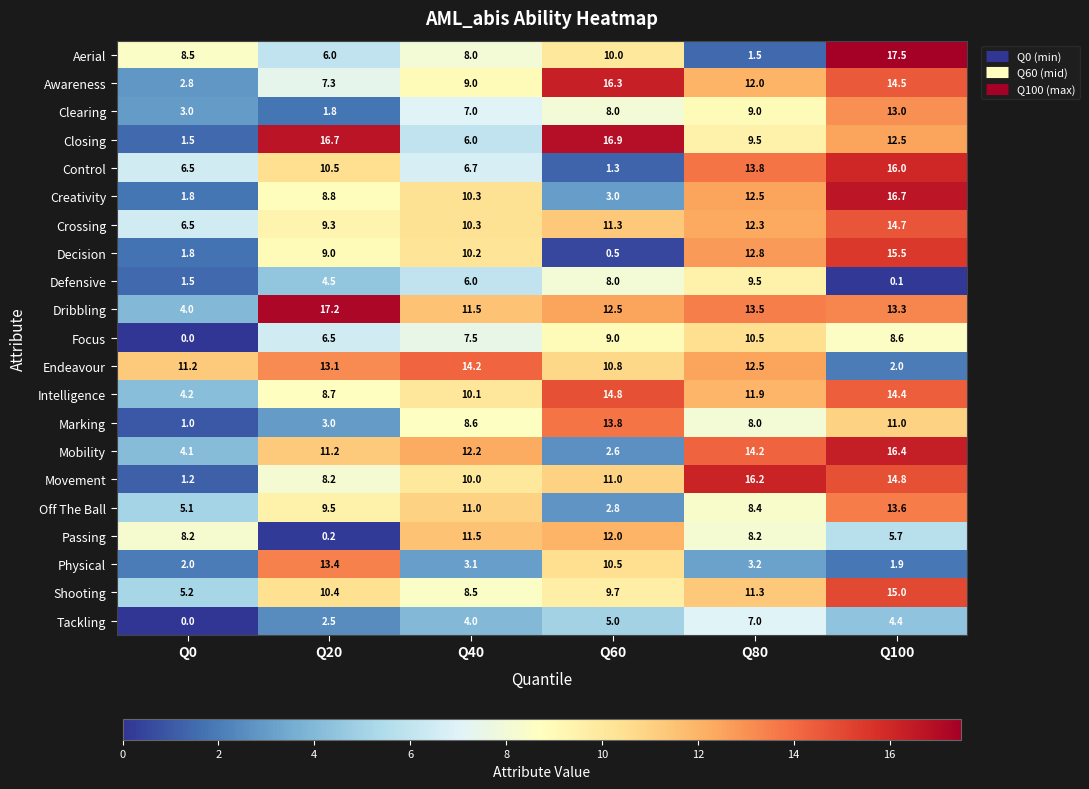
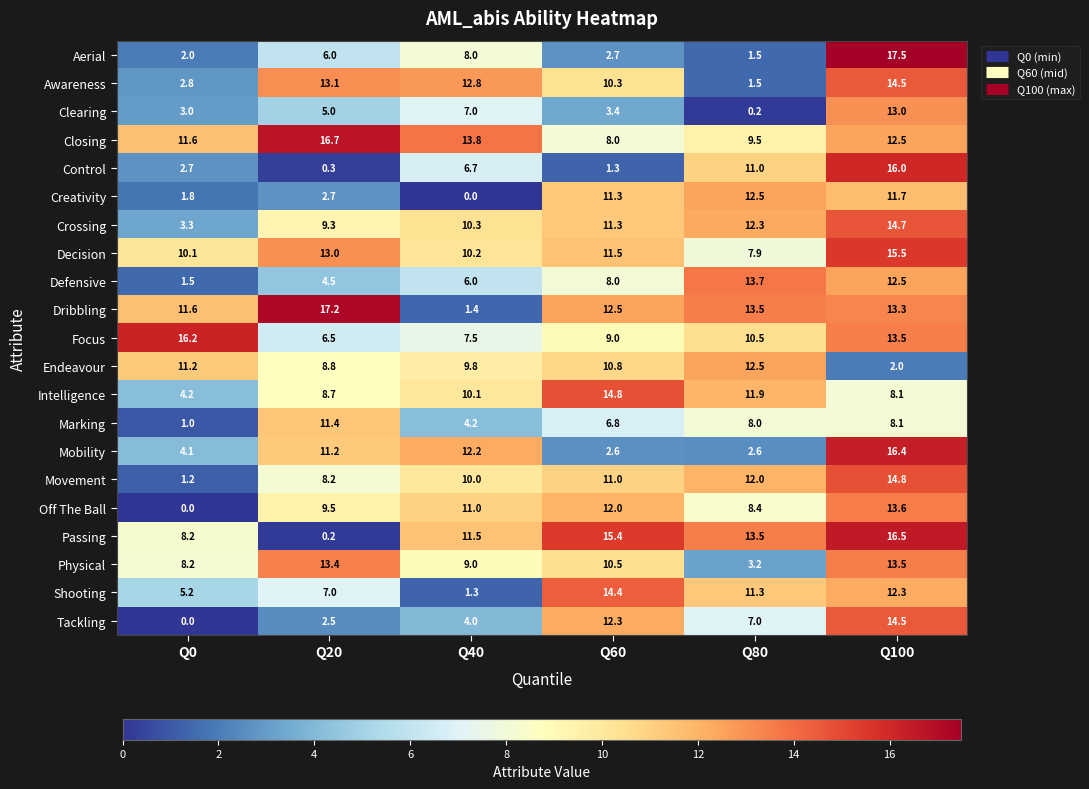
Aerial, Q0: 8.5 -> 2.0
Aerial, Q60: 10.0 -> 2.7
Awareness, Q20: 7.3 -> 13.1
Awareness, Q40: 9.0 -> 12.8
Awareness, Q60: 16.3 -> 10.3
Awareness, Q80: 12.0 -> 1.5
Clearing, Q20: 1.8 -> 5.0
Clearing, Q60: 8.0 -> 3.4
Clearing, Q80: 9.0 -> 0.2
Closing, Q0: 1.5 -> 11.6
Closing, Q40: 6.0 -> 13.8
Closing, Q60: 16.9 -> 8.0
Control, Q0: 6.5 -> 2.7
Control, Q20: 10.5 -> 0.3
Control, Q80: 13.8 -> 11.0
Creativity, Q20: 8.8 -> 2.7
Creativity, Q40: 10.3 -> 0.0
Creativity, Q60: 3.0 -> 11.3
Creativity, Q100: 16.7 -> 11.7
Crossing, Q0: 6.5 -> 3.3
Decision, Q0: 1.8 -> 10.1
Decision, Q20: 9.0 -> 13.0
Decision, Q60: 0.5 -> 11.5
Decision, Q80: 12.8 -> 7.9
Defensive, Q80: 9.5 -> 13.7
Defensive, Q100: 0.1 -> 12.5
Dribbling, Q0: 4.0 -> 11.6
Dribbling, Q40: 11.5 -> 1.4
Focus, Q0: 0.0 -> 16.2
Focus, Q100: 8.6 -> 13.5
Endeavour, Q20: 13.1 -> 8.8
Endeavour, Q40: 14.2 -> 9.8
Intelligence, Q100: 14.4 -> 8.1
Marking, Q20: 3.0 -> 11.4
Marking, Q40: 8.6 -> 4.2
Marking, Q60: 13.8 -> 6.8
Marking, Q100: 11.0 -> 8.1
Mobility, Q80: 14.2 -> 2.6
Movement, Q80: 16.2 -> 12.0
Off The Ball, Q0: 5.1 -> 0.0
Off The Ball, Q60: 2.8 -> 12.0
Passing, Q60: 12.0 -> 15.4
Passing, Q80: 8.2 -> 13.5
Passing, Q100: 5.7 -> 16.5
Physical, Q0: 2.0 -> 8.2
Physical, Q40: 3.1 -> 9.0
Physical, Q100: 1.9 -> 13.5
Shooting, Q20: 10.4 -> 7.0
Shooting, Q40: 8.5 -> 1.3
Shooting, Q60: 9.7 -> 14.4
Shooting, Q100: 15.0 -> 12.3
Tackling, Q60: 5.0 -> 12.3
Tackling, Q100: 4.4 -> 14.5
